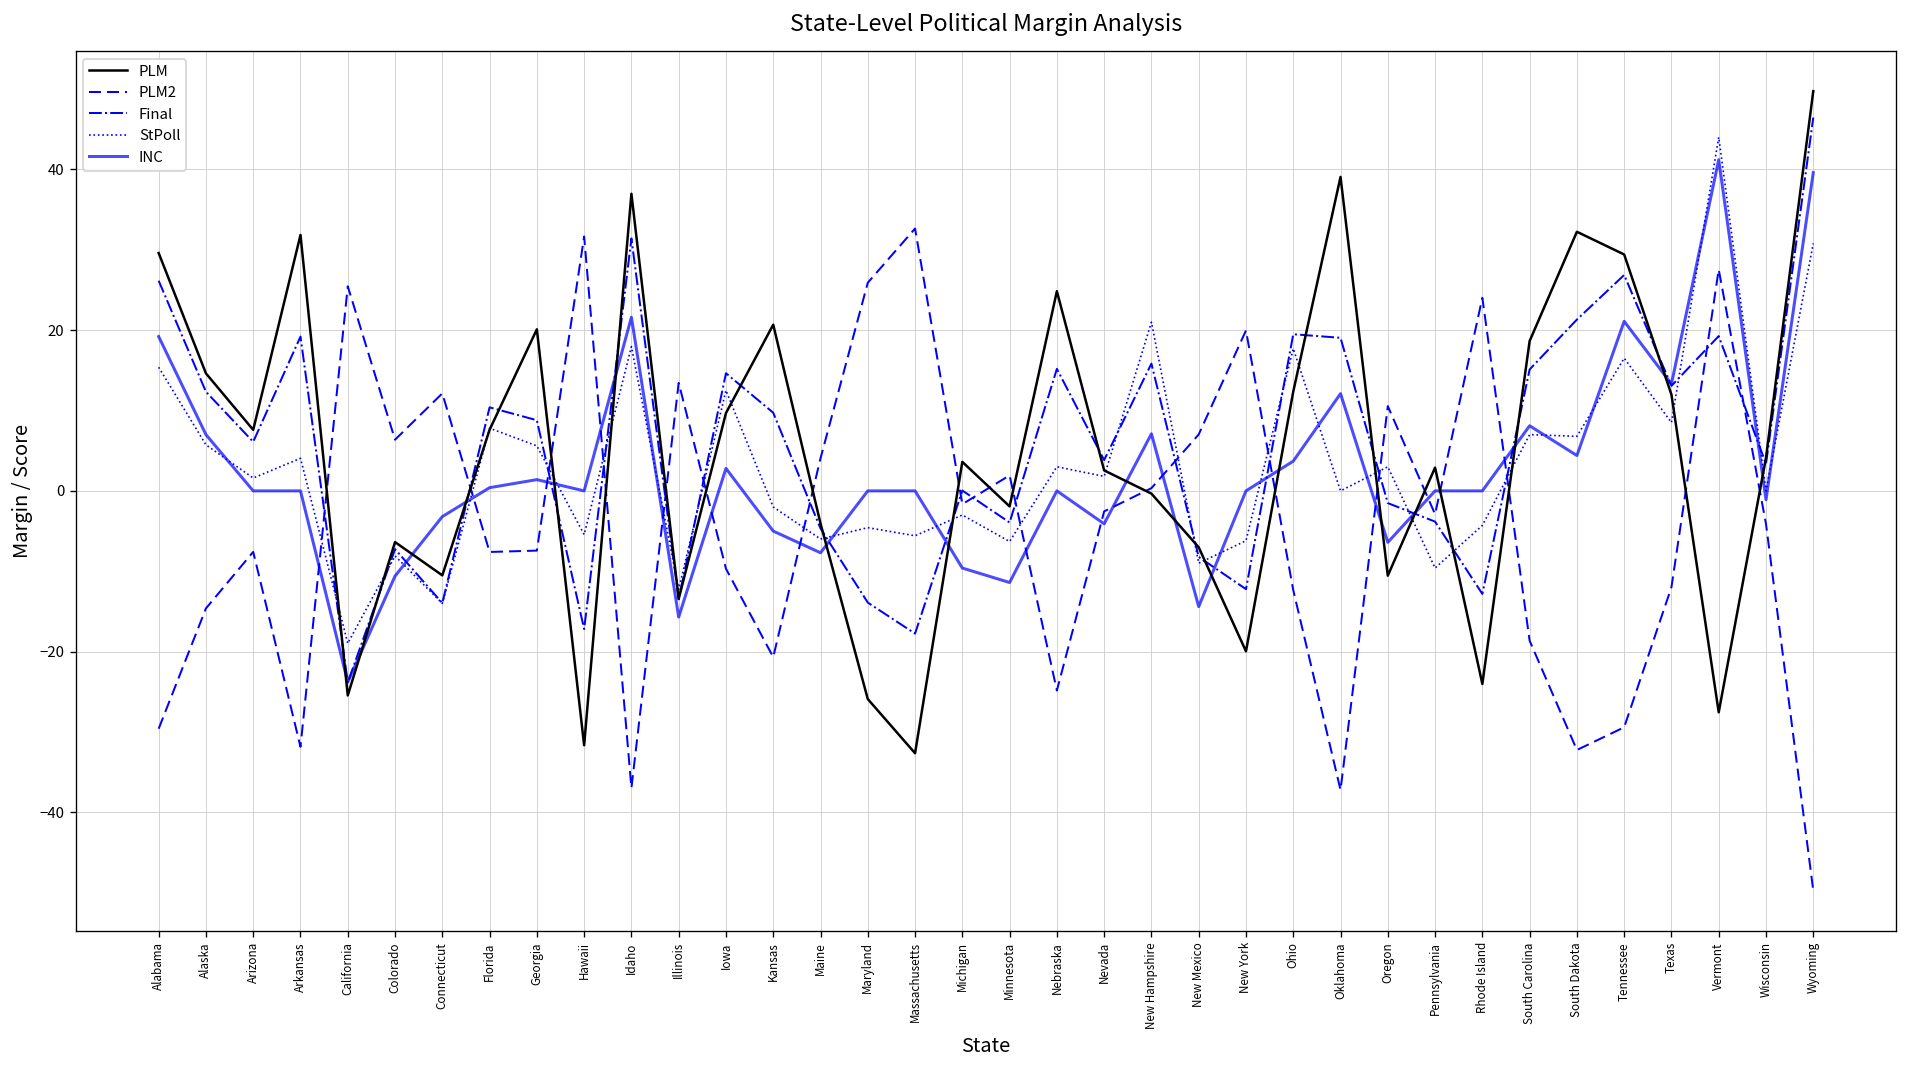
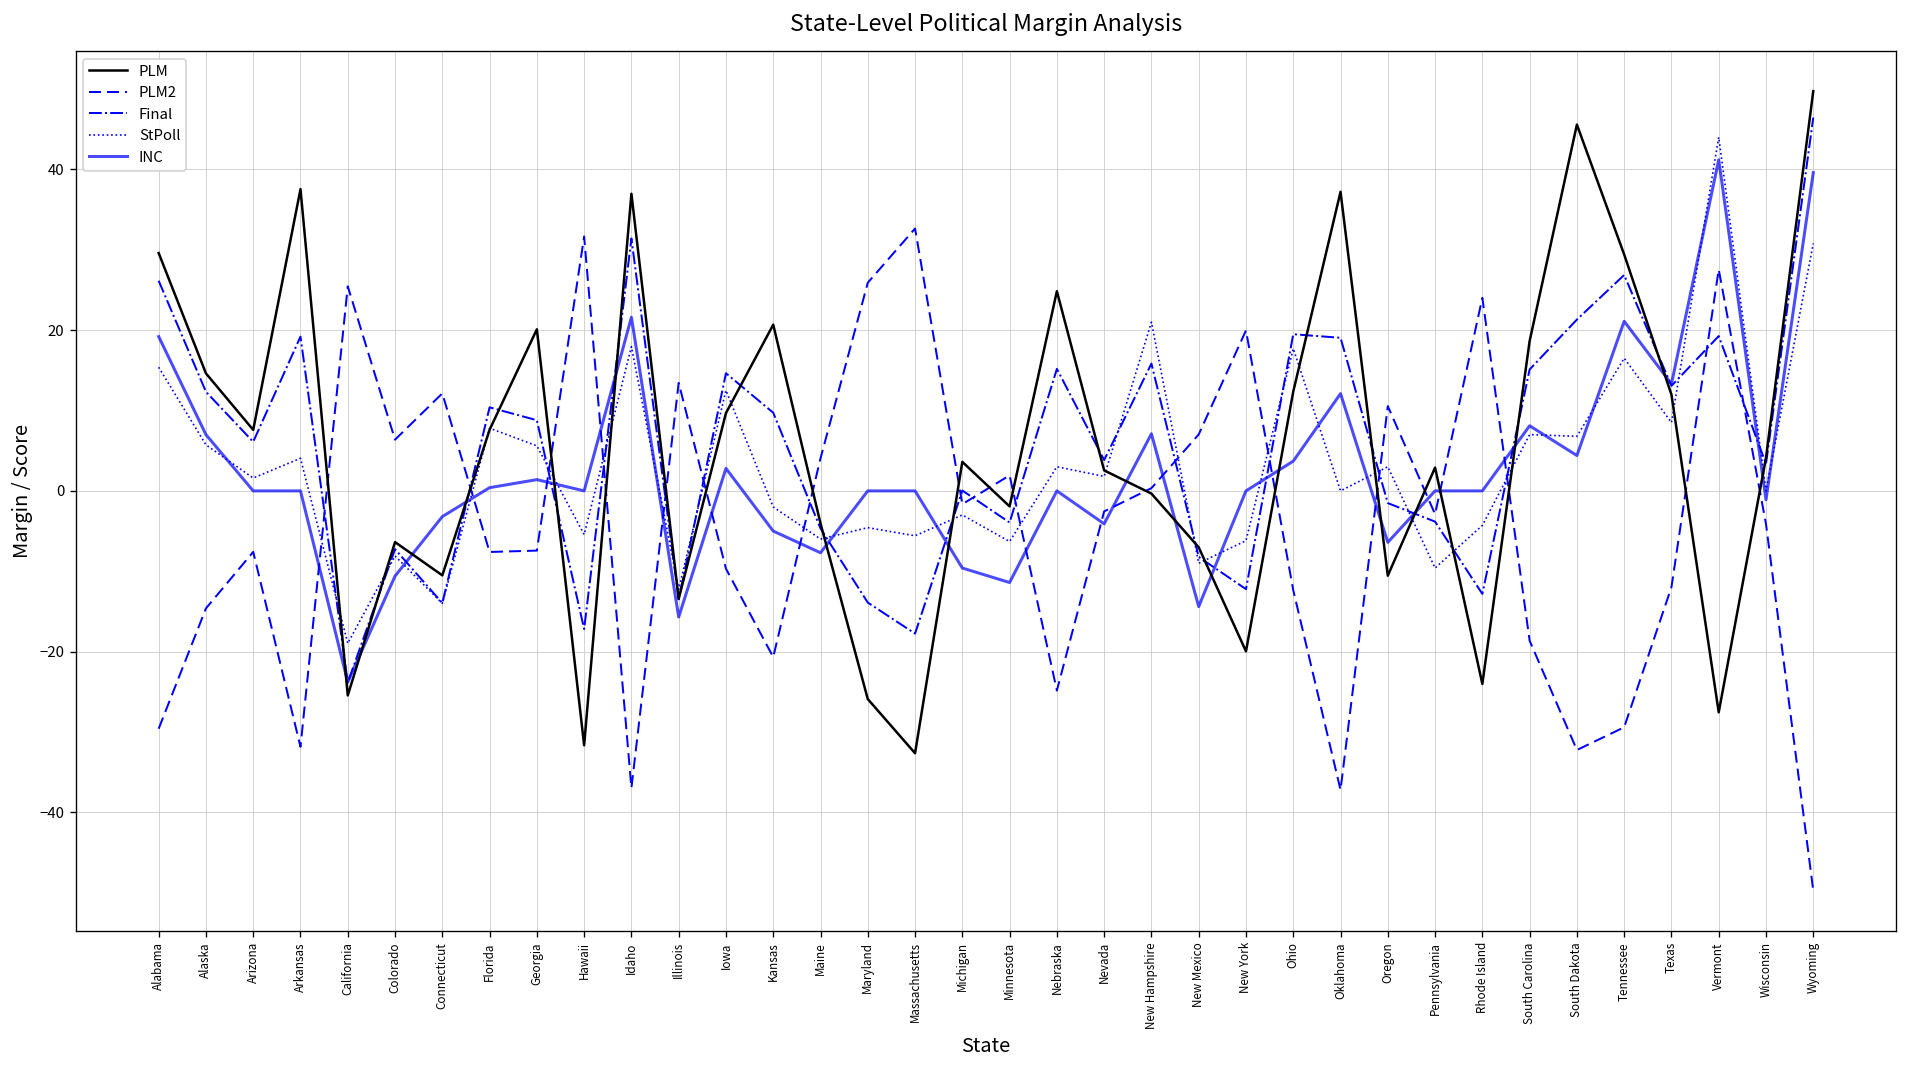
PLM, Arkansas: 32 -> 38
PLM, Oklahoma: 39 -> 37
PLM, South Dakota: 32 -> 46
